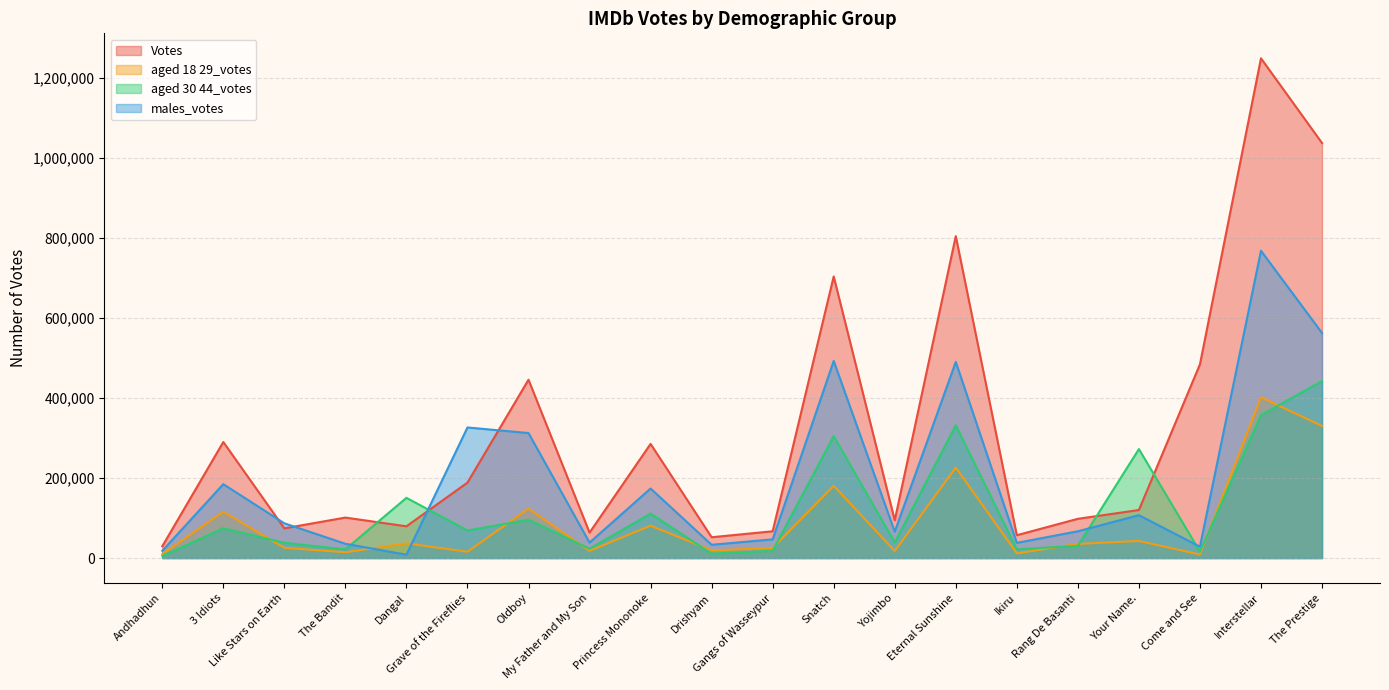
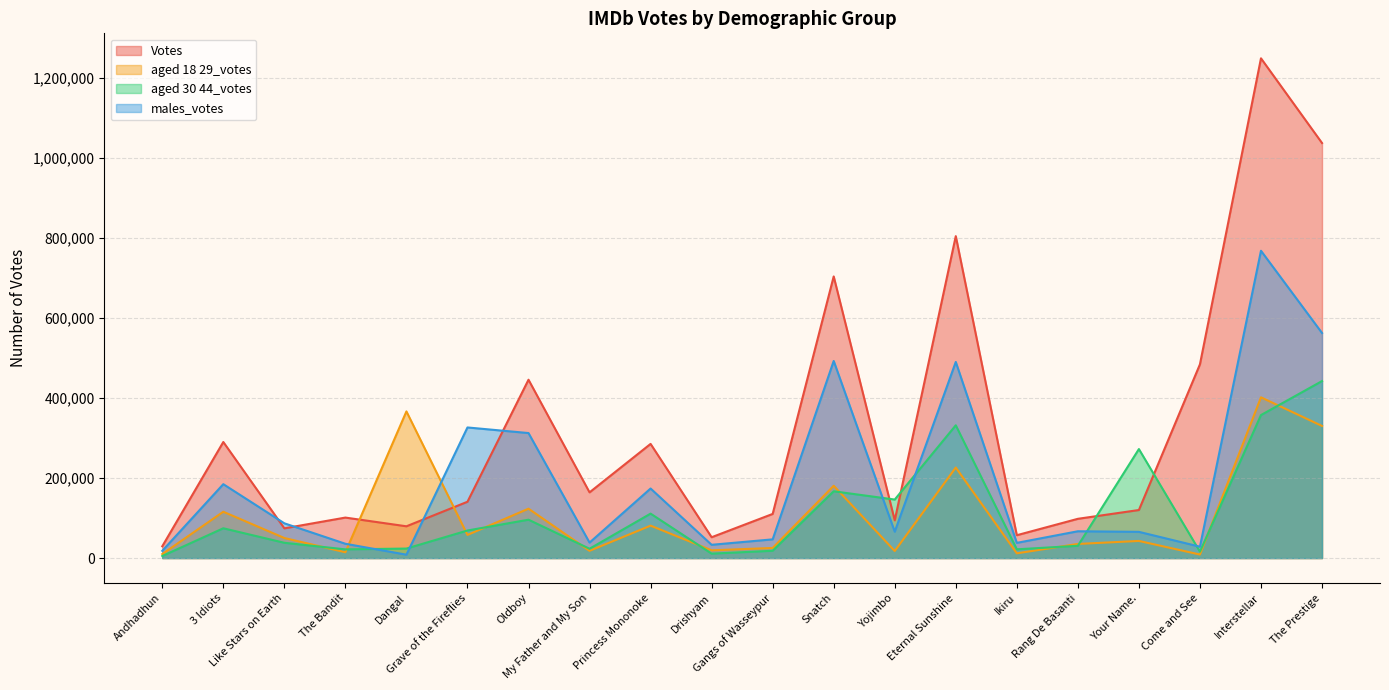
aged 18 29_votes, Like Stars on Earth: 30,000 -> 50,000
aged 18 29_votes, Dangal: 40,000 -> 370,000
aged 30 44_votes, Dangal: 150,000 -> 20,000
Votes, Grave of the Fireflies: 190,000 -> 140,000
aged 18 29_votes, Grave of the Fireflies: 20,000 -> 60,000
Votes, My Father and My Son: 60,000 -> 160,000
Votes, Gangs of Wasseypur: 70,000 -> 110,000
aged 30 44_votes, Snatch: 300,000 -> 170,000
aged 30 44_votes, Yojimbo: 40,000 -> 150,000
males_votes, Your Name.: 110,000 -> 70,000
